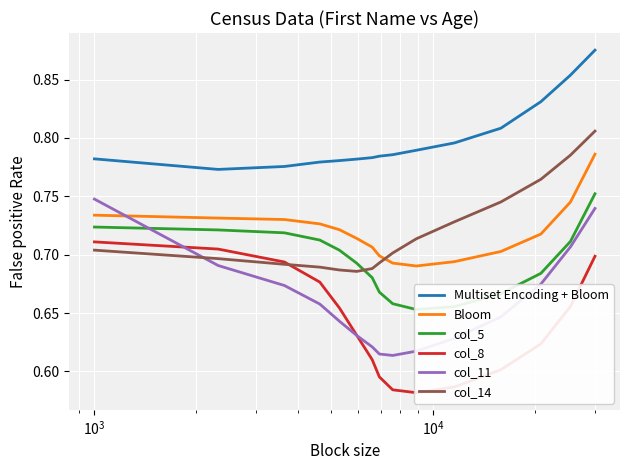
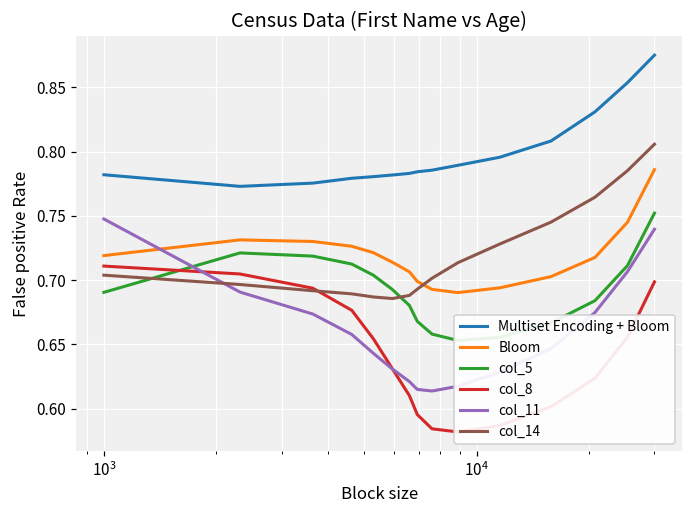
Bloom, 10^3: 0.734 -> 0.719
col_5, 10^3: 0.724 -> 0.690
